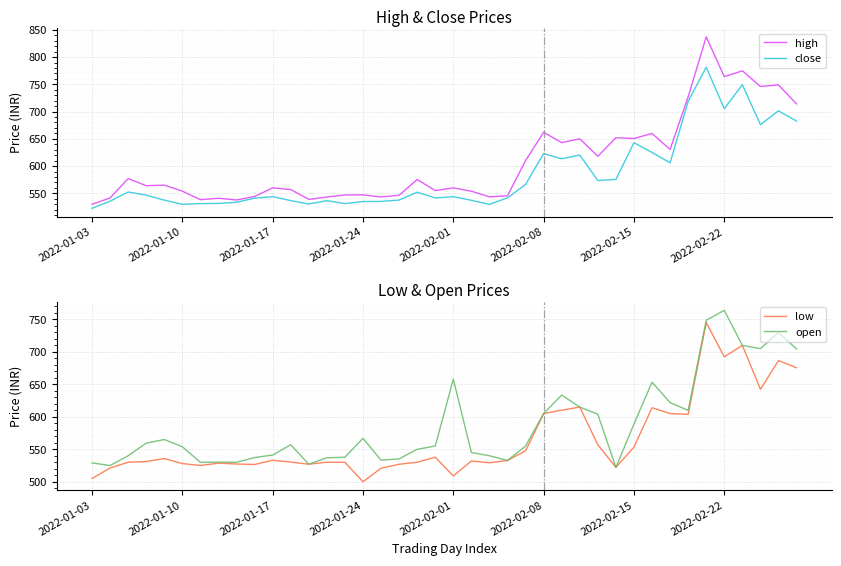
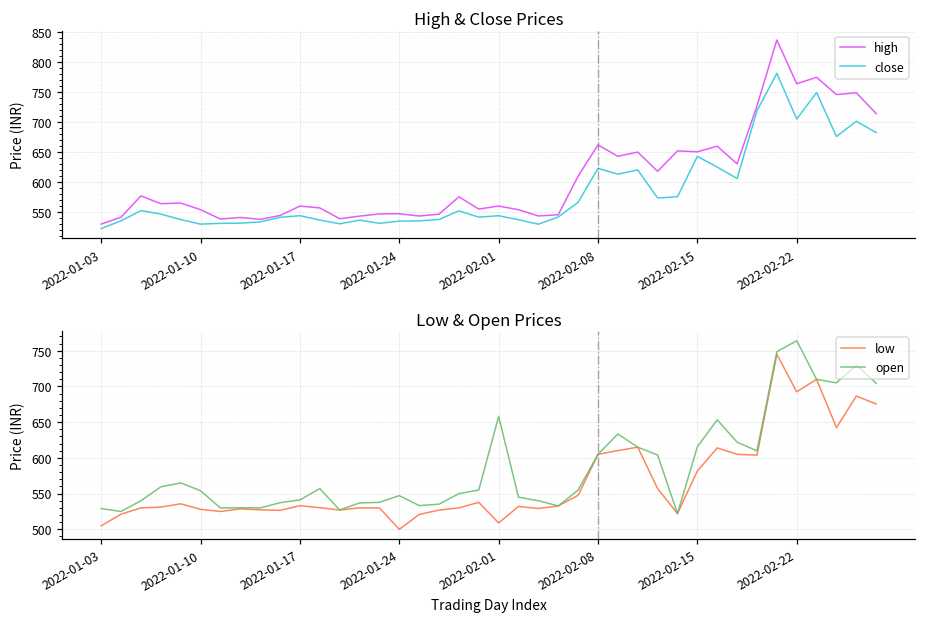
Low & Open Prices, open, 2022-01-24: 570 -> 550
Low & Open Prices, low, 2022-02-15: 550 -> 580
Low & Open Prices, open, 2022-02-15: 590 -> 620
